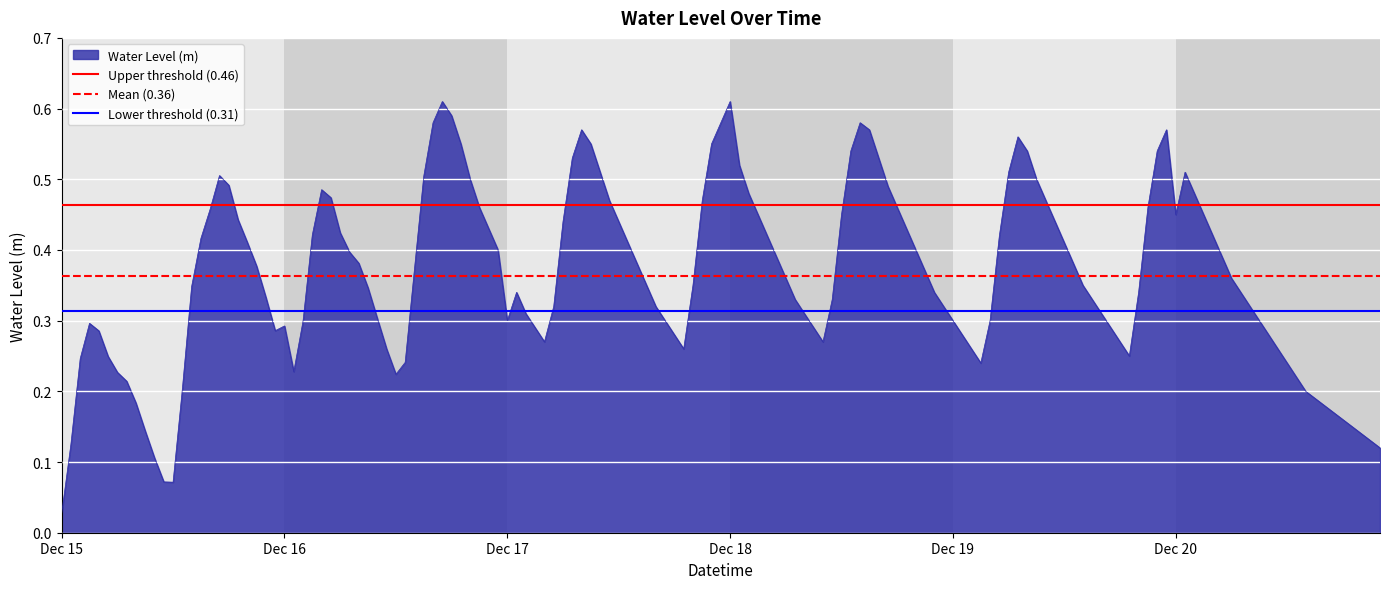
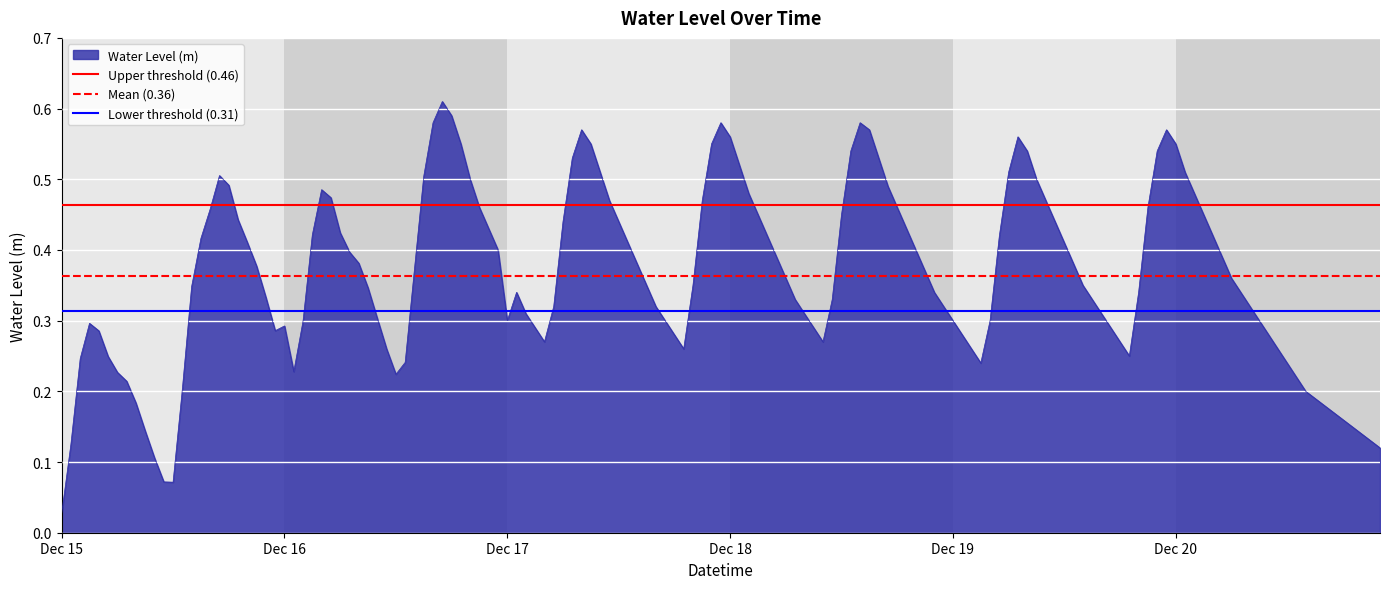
Dec 18: 0.61 -> 0.56
Dec 20: 0.45 -> 0.55
